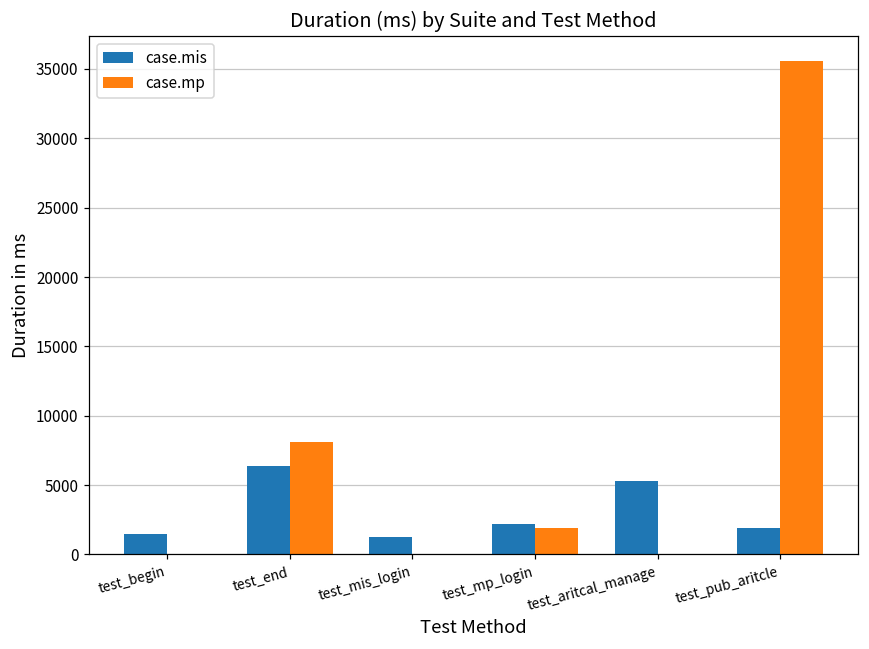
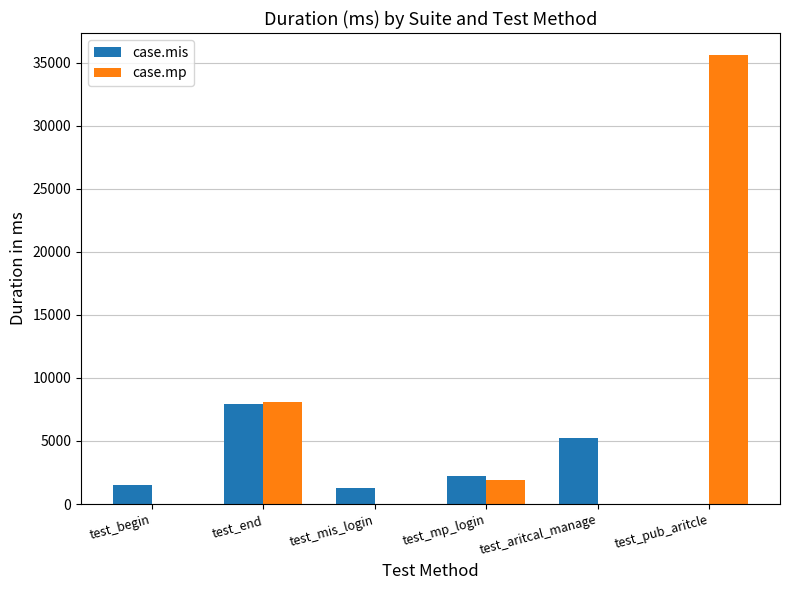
case.mis, test_end: 6400 -> 7900
case.mis, test_pub_aritcle: 1900 -> 0
